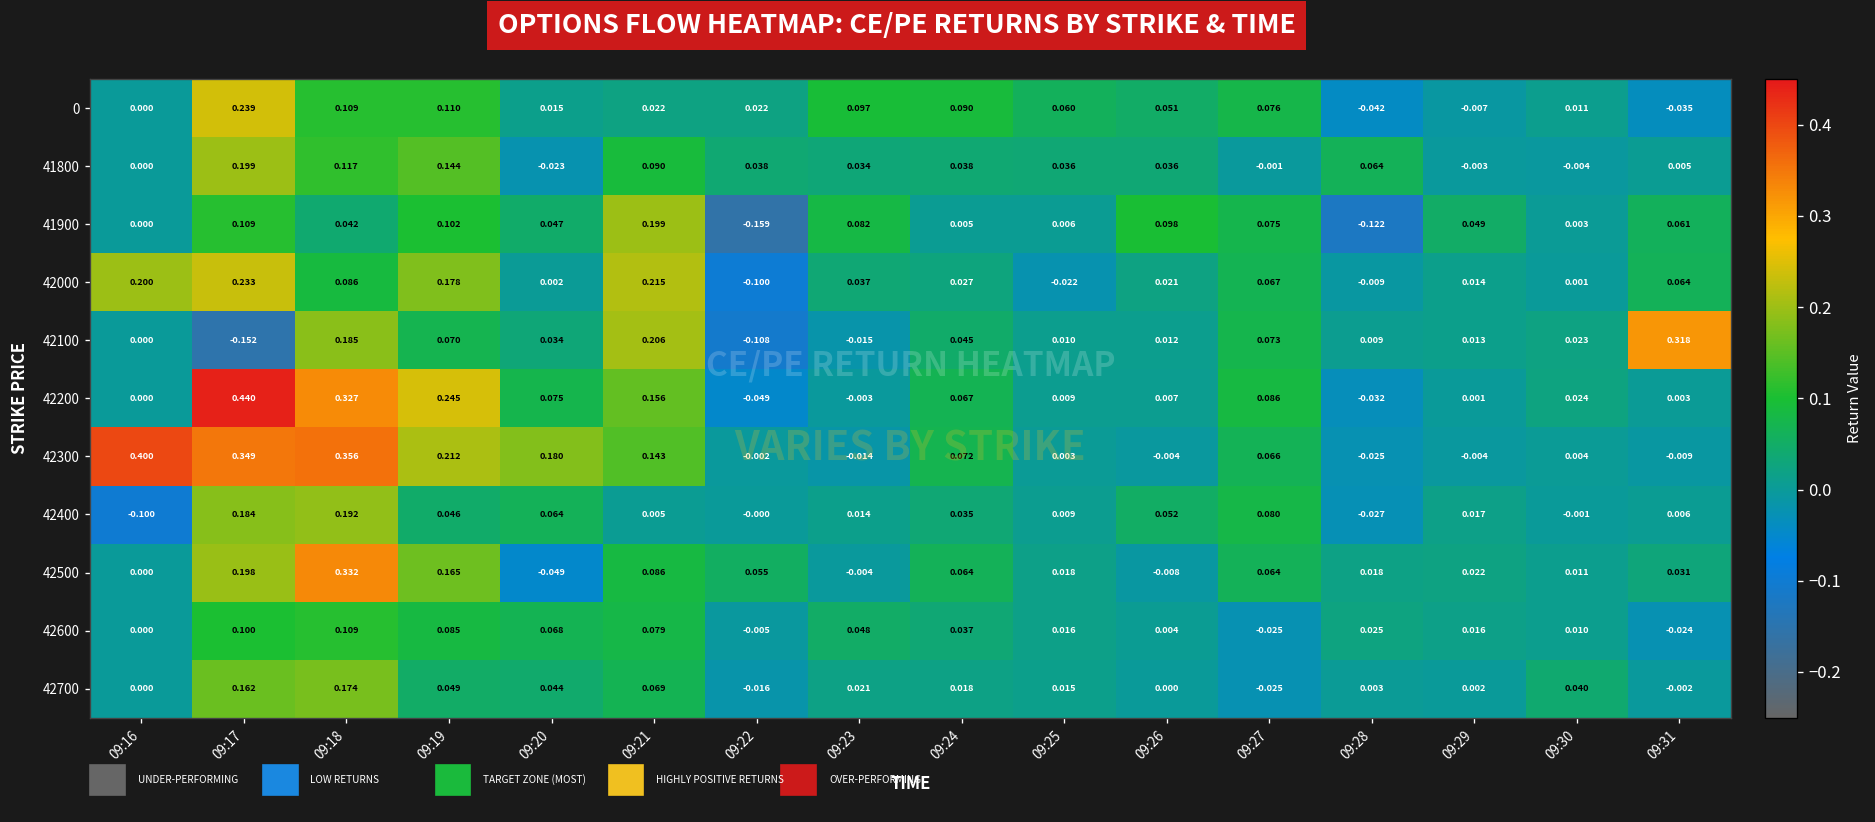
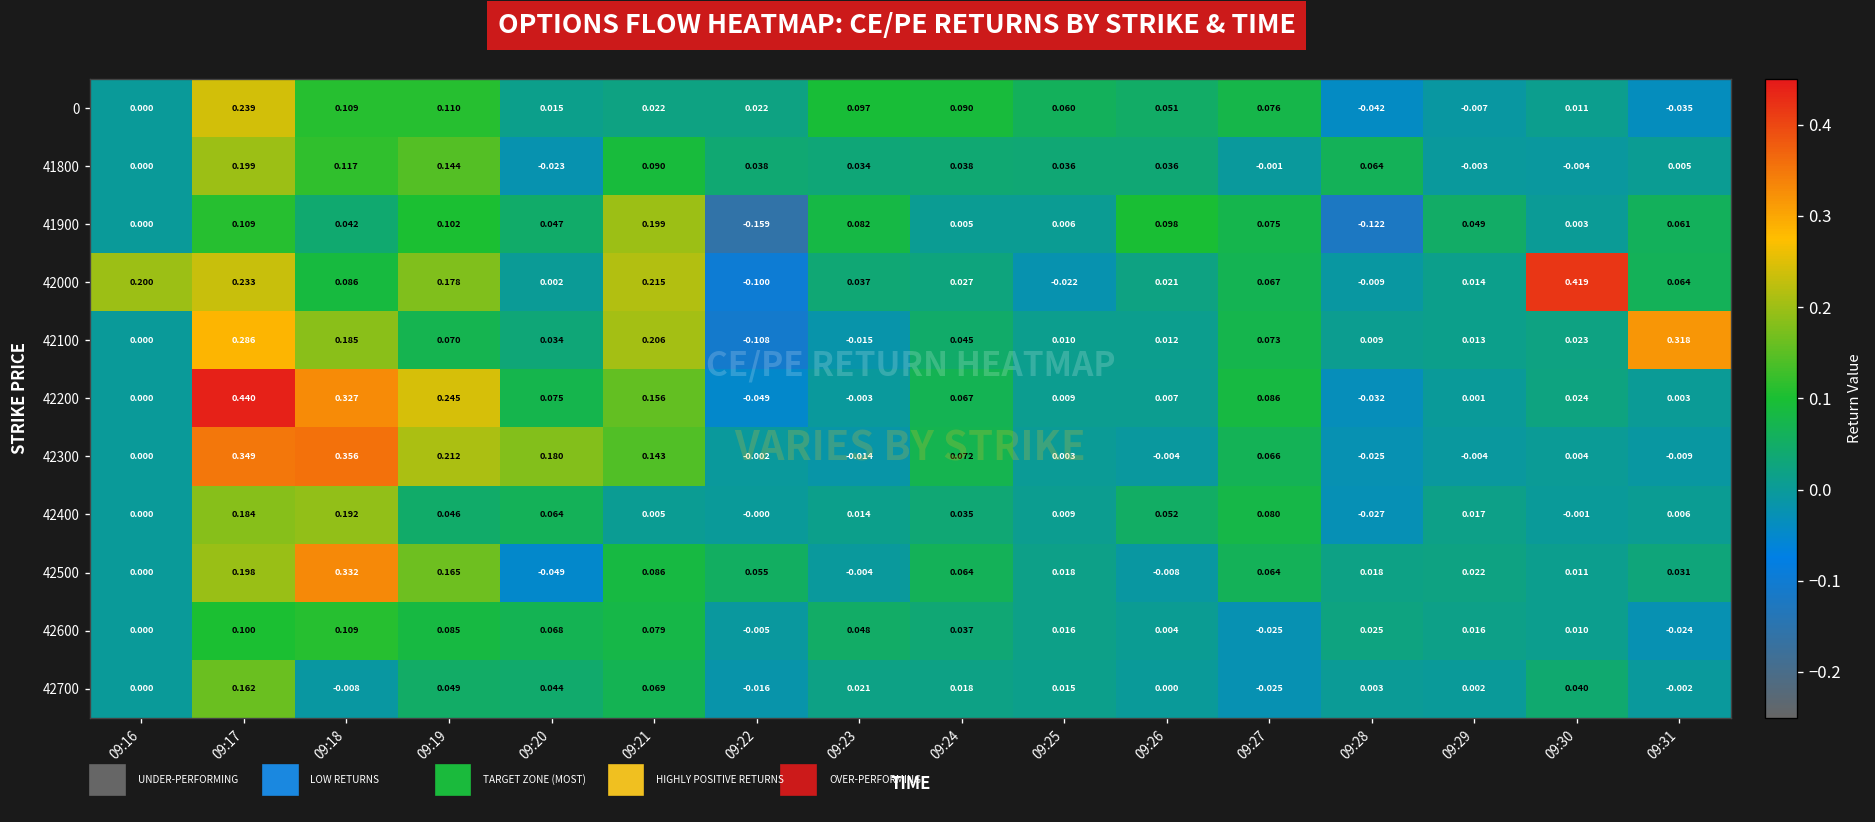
42000, 09:30: 0.001 -> 0.419
42100, 09:17: -0.152 -> 0.286
42300, 09:16: 0.400 -> 0.000
42400, 09:16: -0.100 -> 0.000
42700, 09:18: 0.174 -> -0.008
